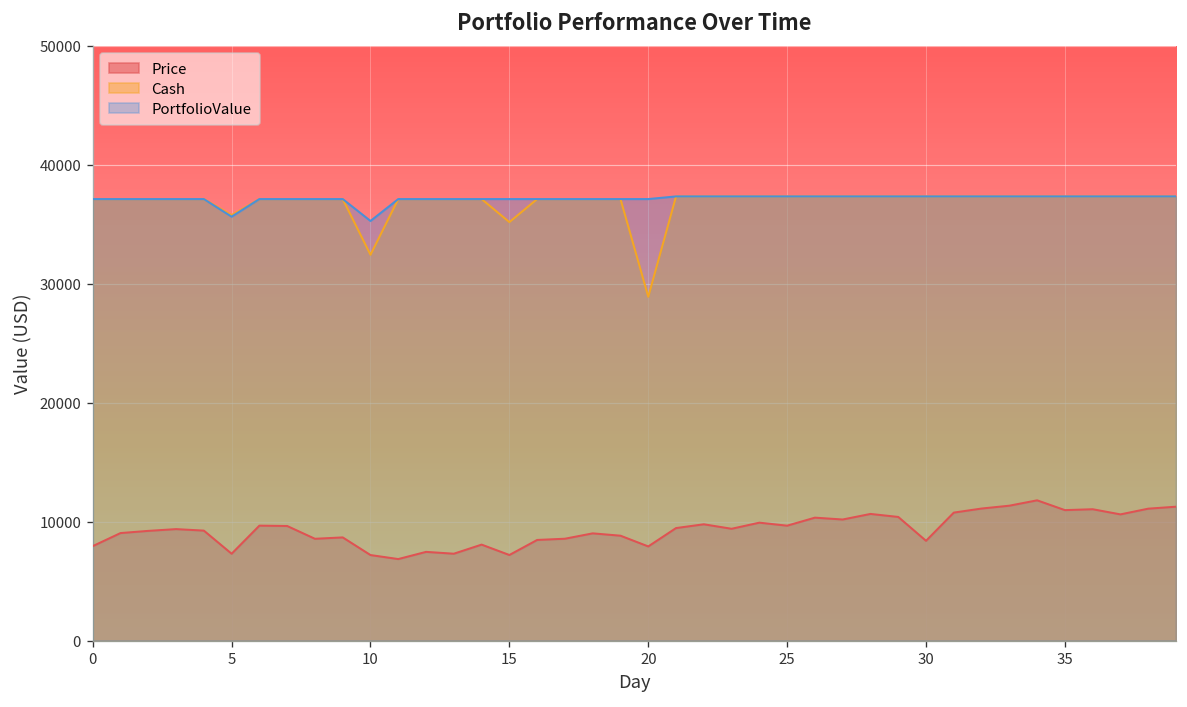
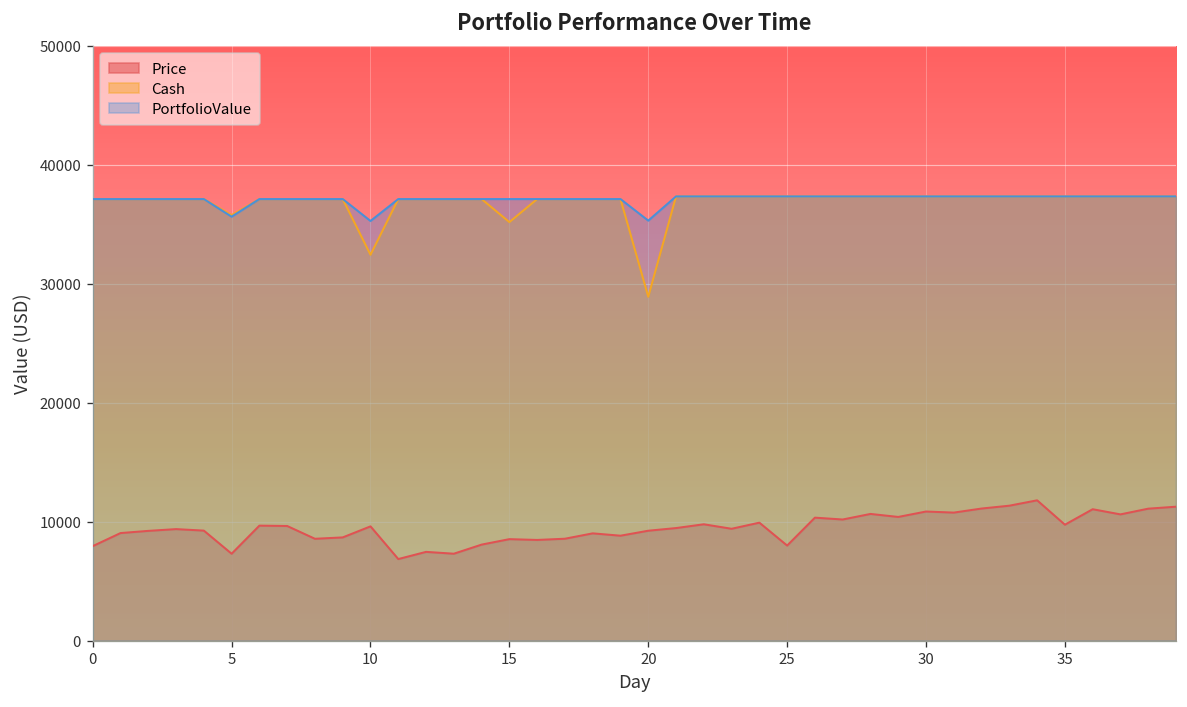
Price, 10: 7000 -> 10000
Price, 15: 7000 -> 9000
Price, 20: 8000 -> 9000
PortfolioValue, 20: 37000 -> 35000
Price, 25: 10000 -> 8000
Price, 30: 8000 -> 11000
Price, 35: 11000 -> 10000
